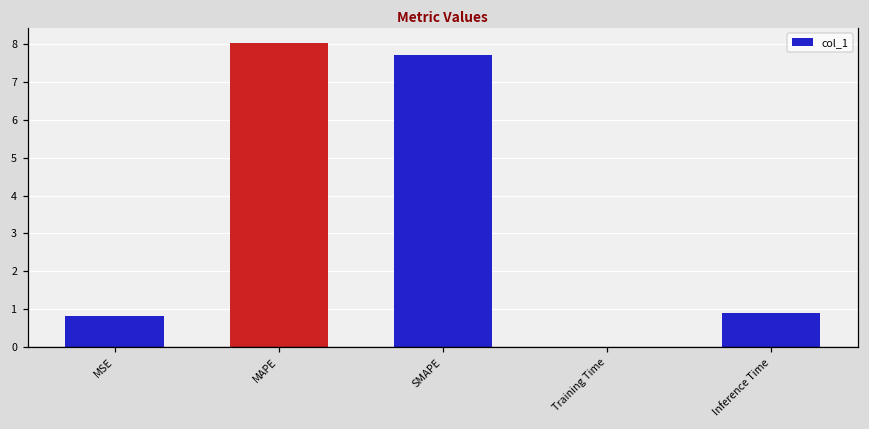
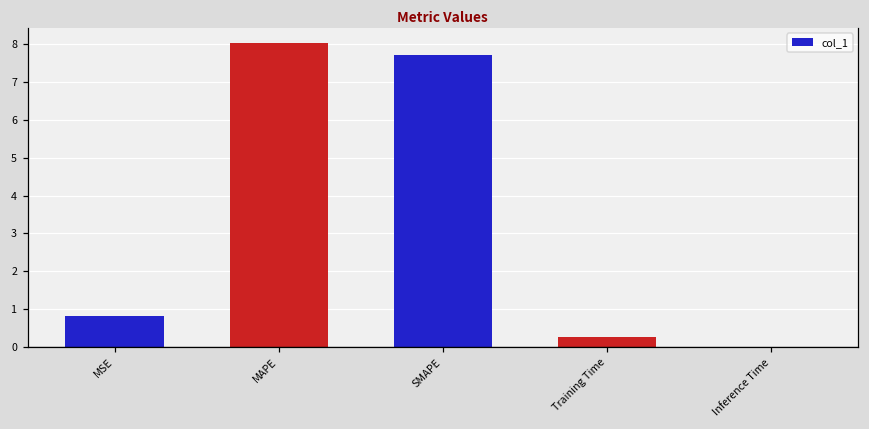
Training Time: 0.0 -> 0.2
Inference Time: 0.9 -> 0.0
